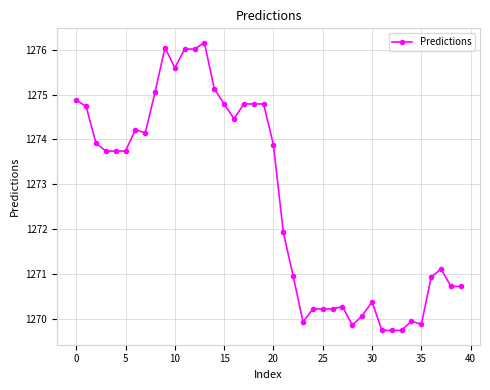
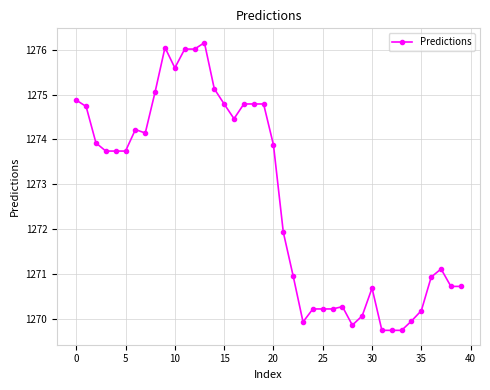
30: 1270.4 -> 1270.7
35: 1269.9 -> 1270.2
